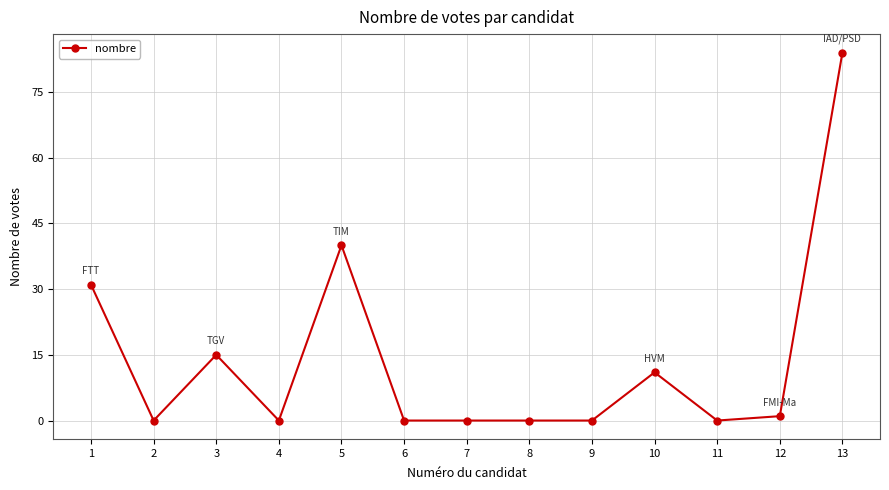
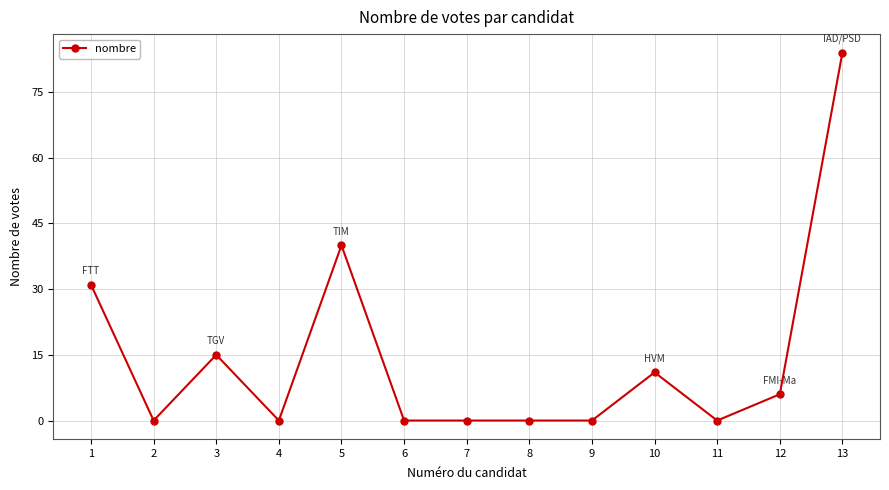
12: 1 -> 6
